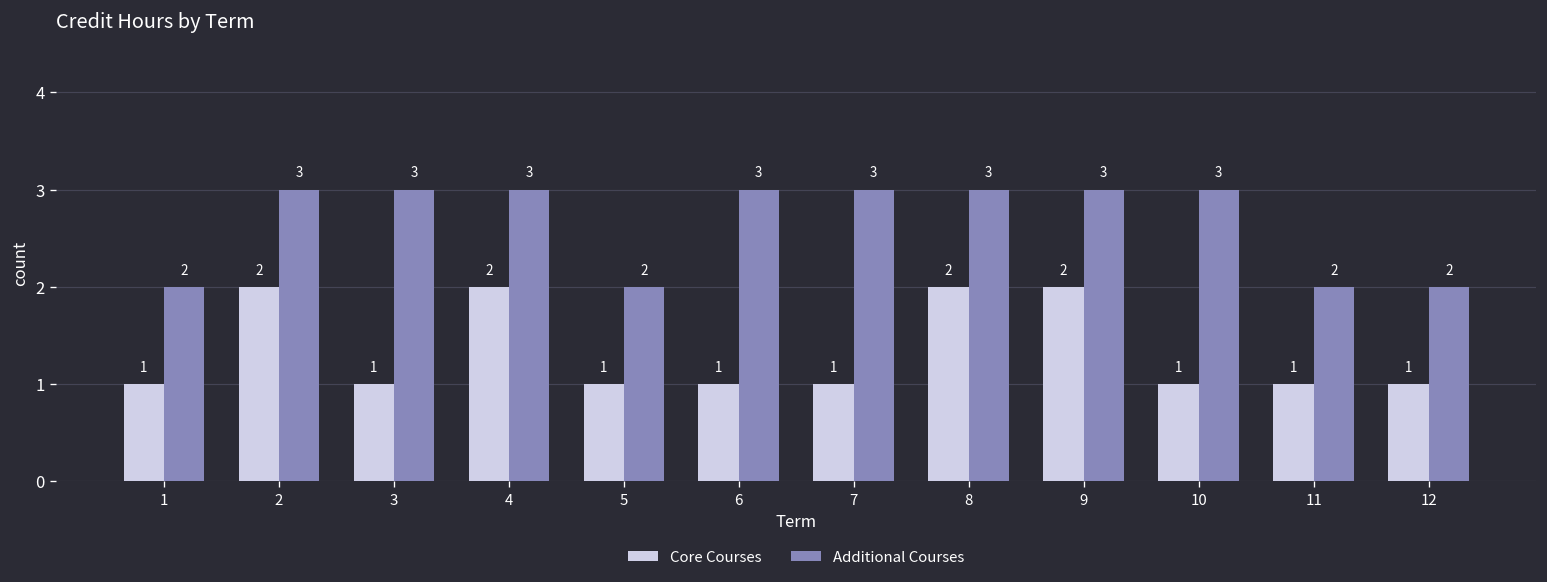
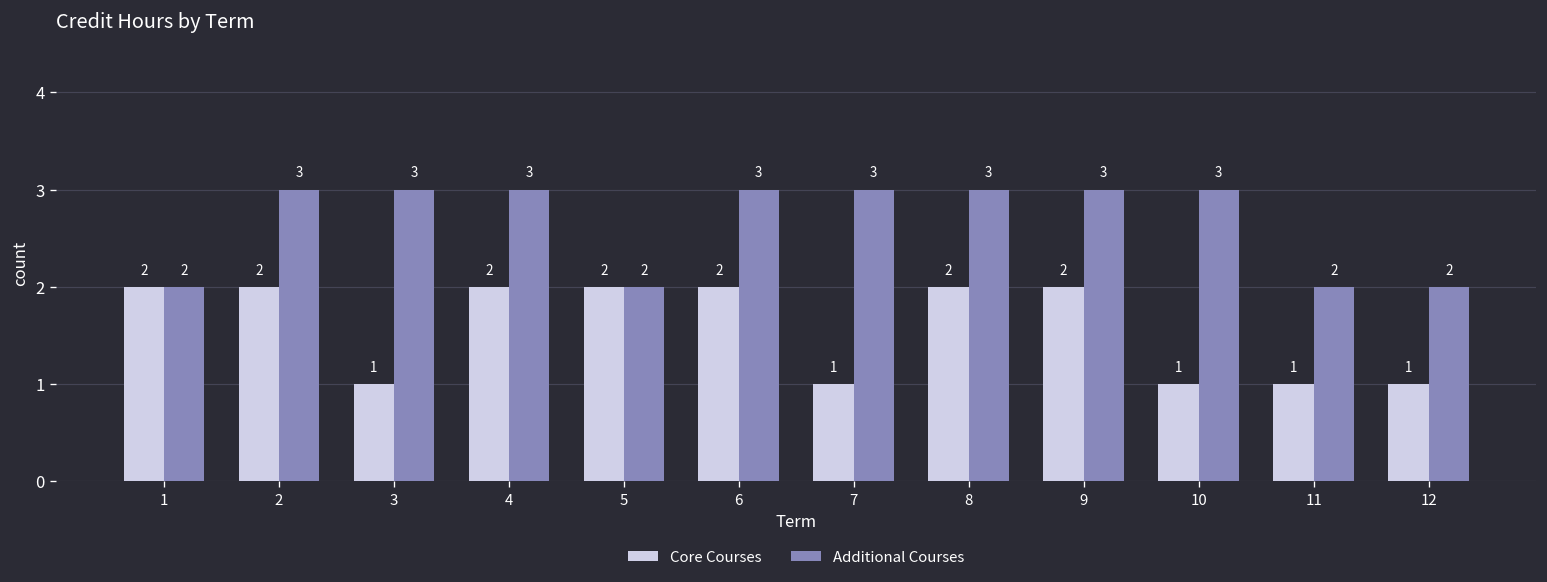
Core Courses, 1: 1 -> 2
Core Courses, 5: 1 -> 2
Core Courses, 6: 1 -> 2
